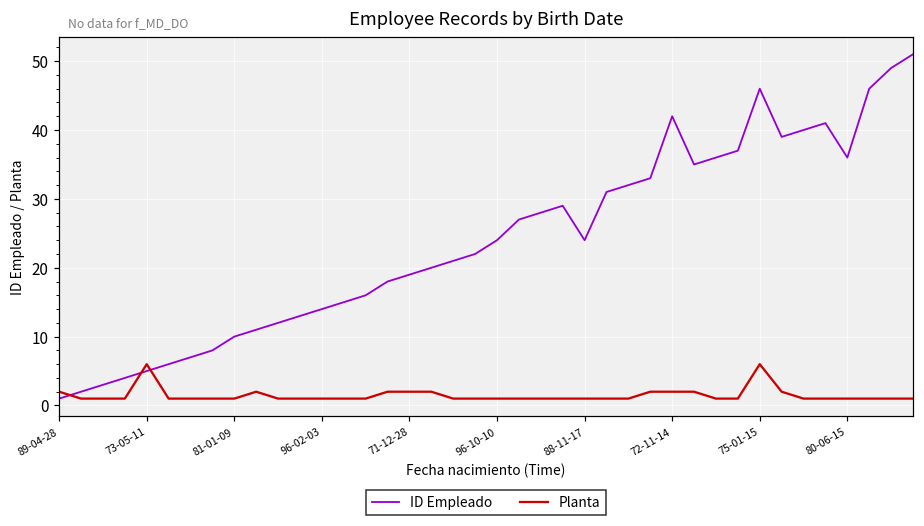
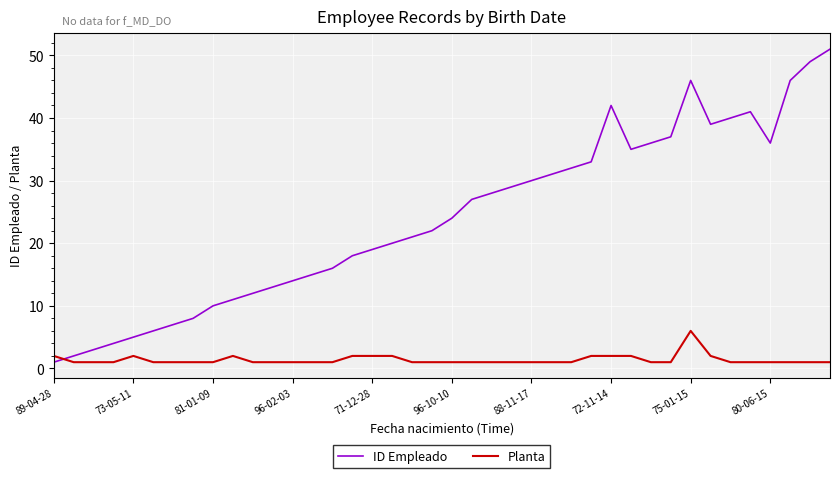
Planta, 73-05-11: 6 -> 2
ID Empleado, 88-11-17: 24 -> 30
